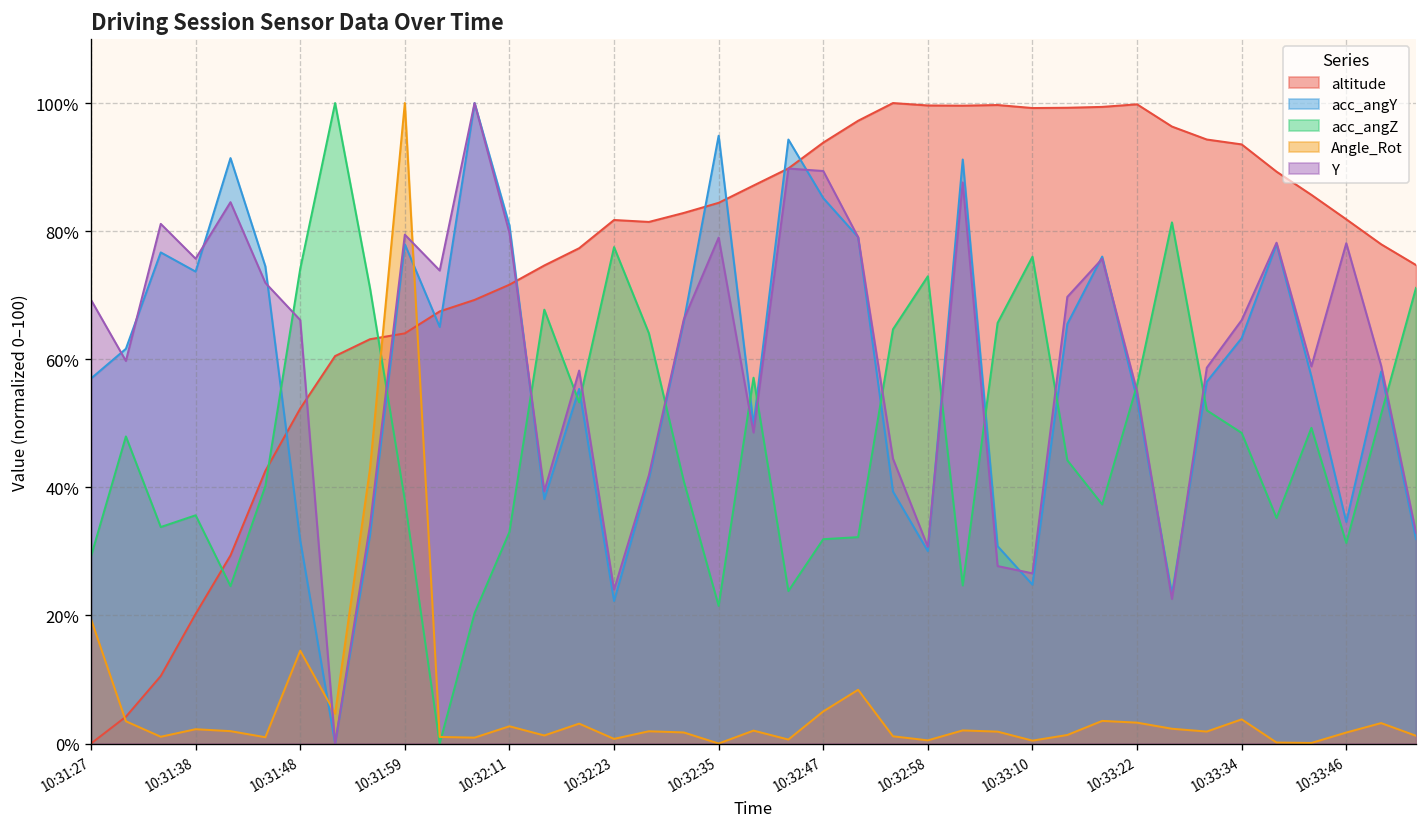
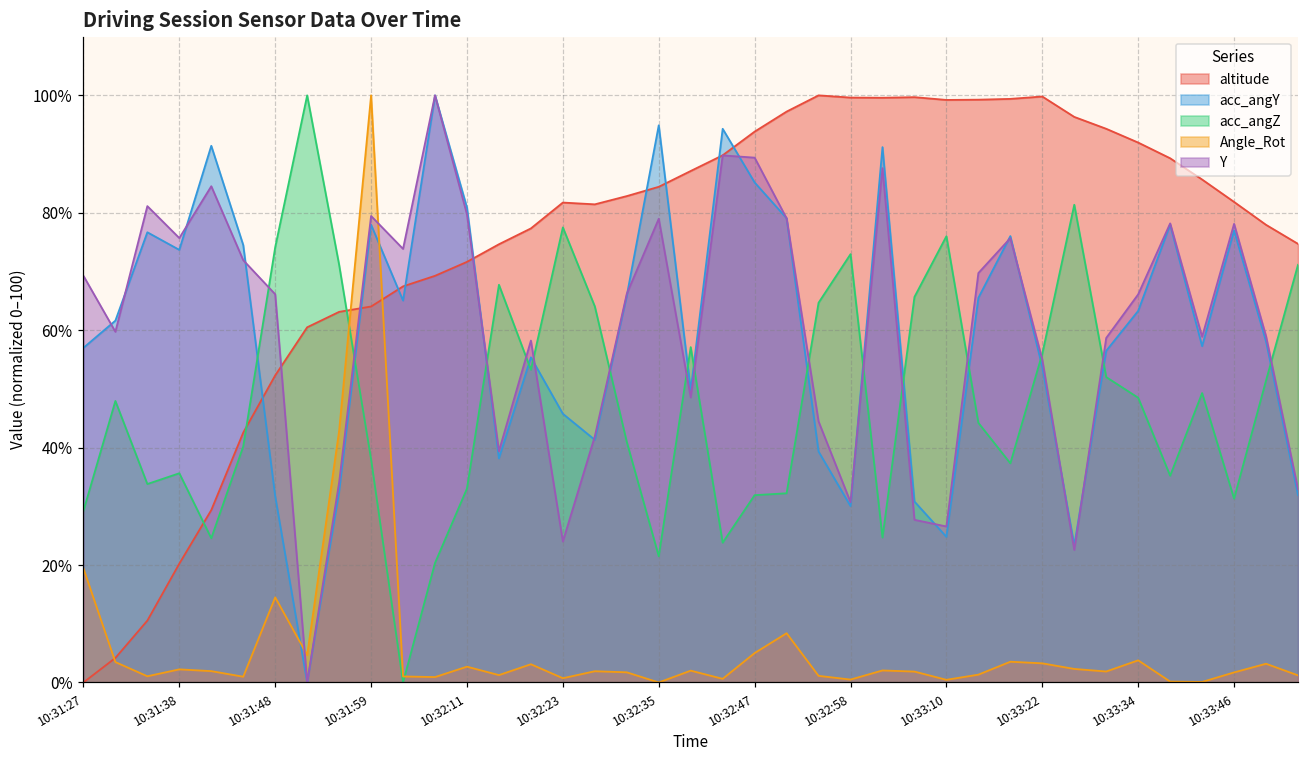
acc_angY, 10:32:23: 22% -> 46%
altitude, 10:33:34: 94% -> 92%
acc_angY, 10:33:46: 35% -> 77%
